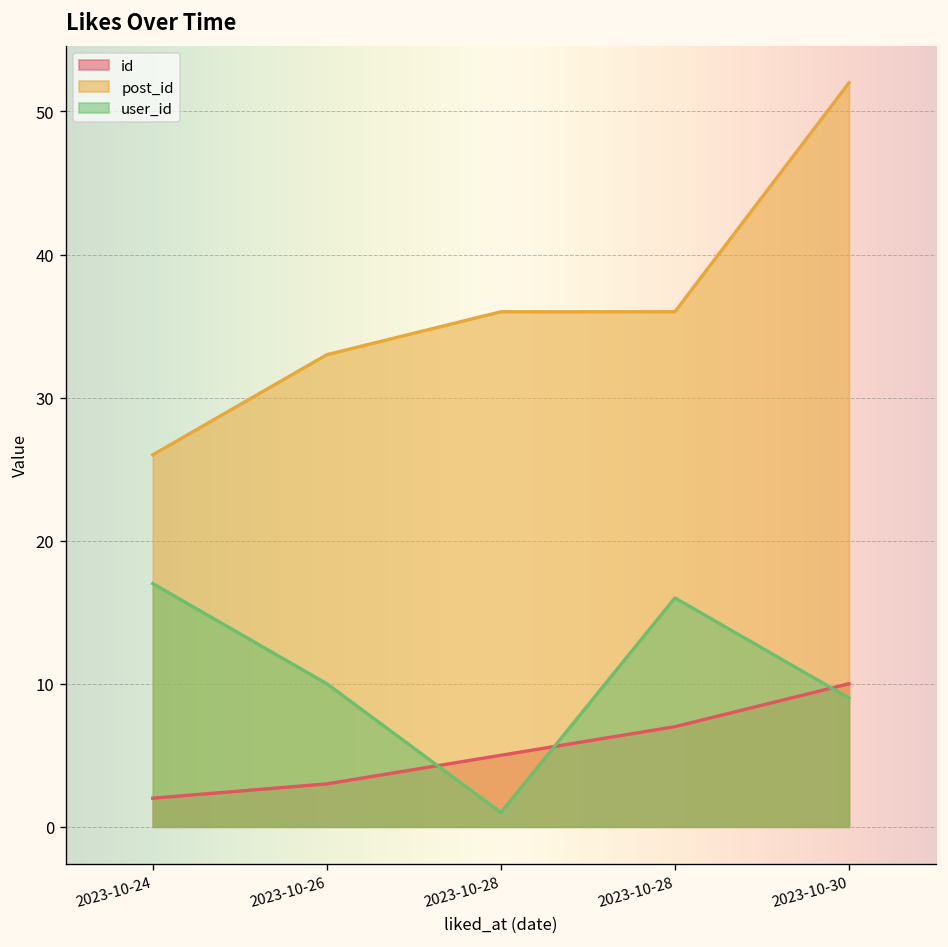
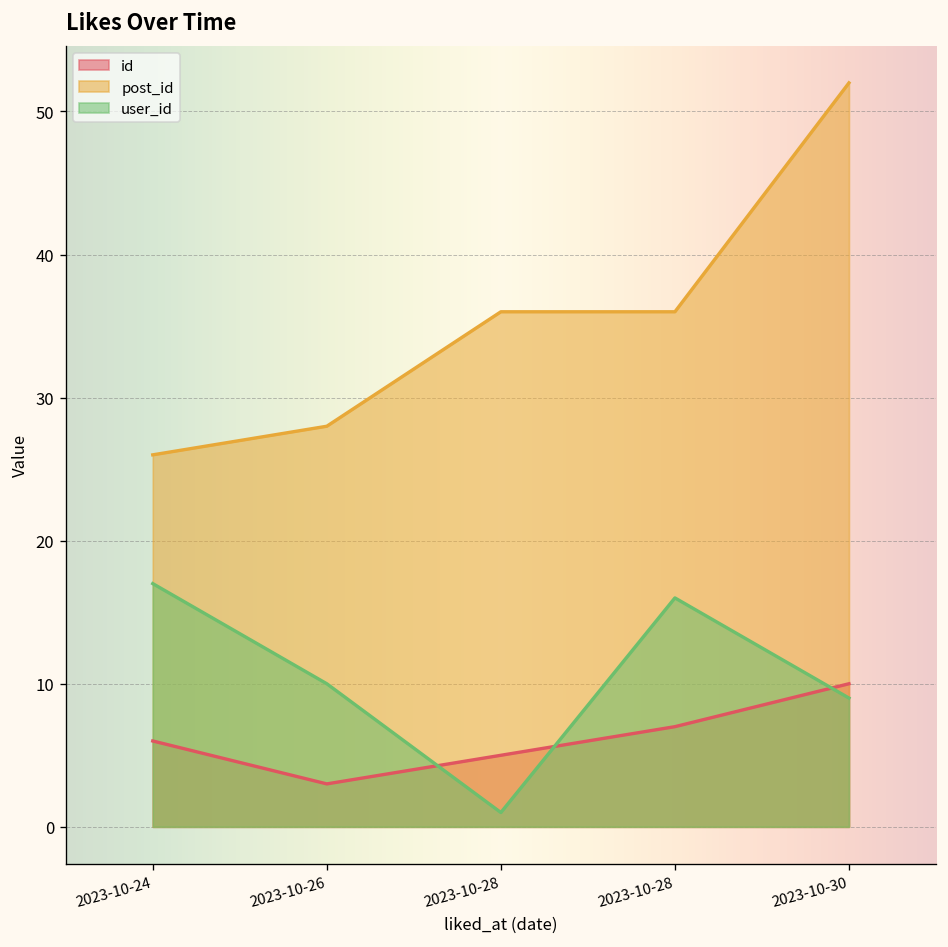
id, 2023-10-24: 2 -> 6
post_id, 2023-10-26: 33 -> 28
